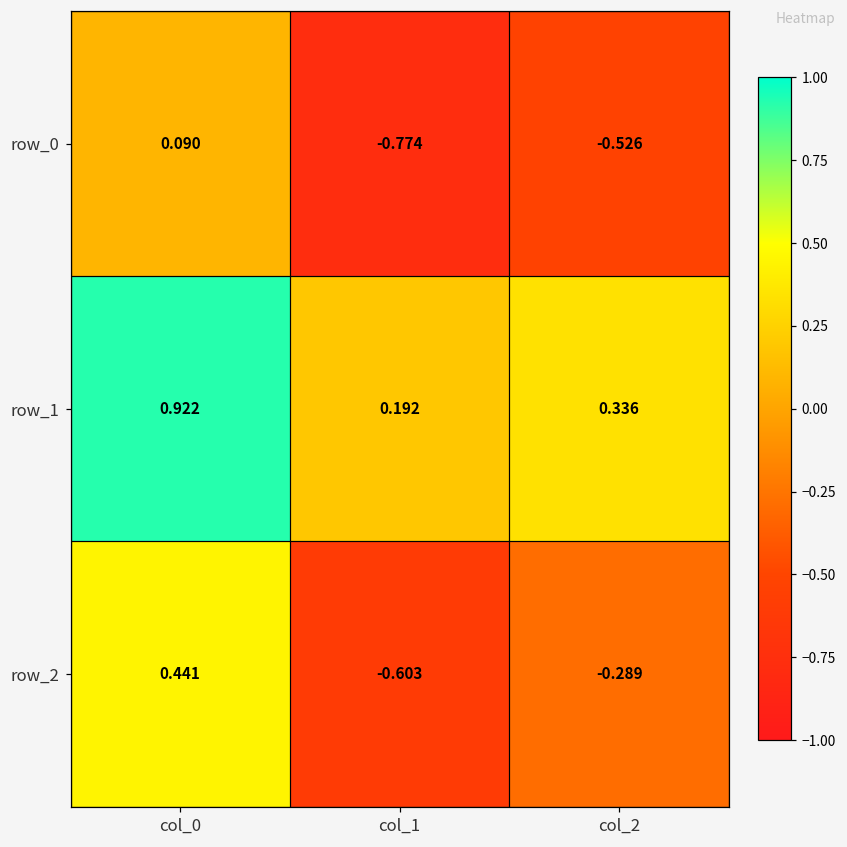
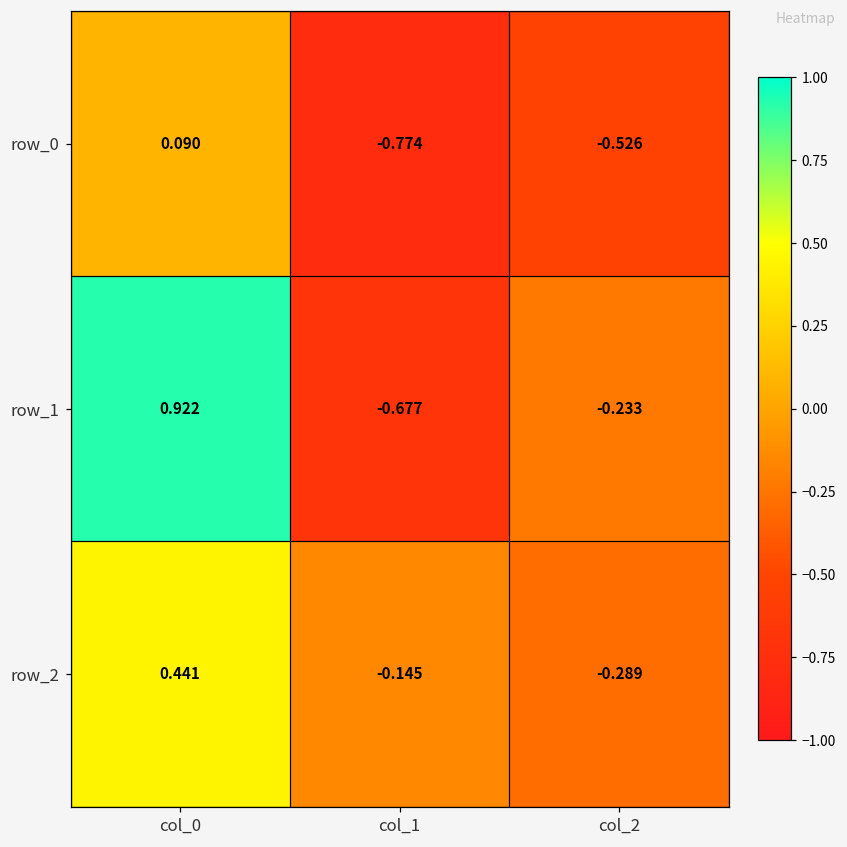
row_1, col_1: 0.192 -> -0.677
row_1, col_2: 0.336 -> -0.233
row_2, col_1: -0.603 -> -0.145
